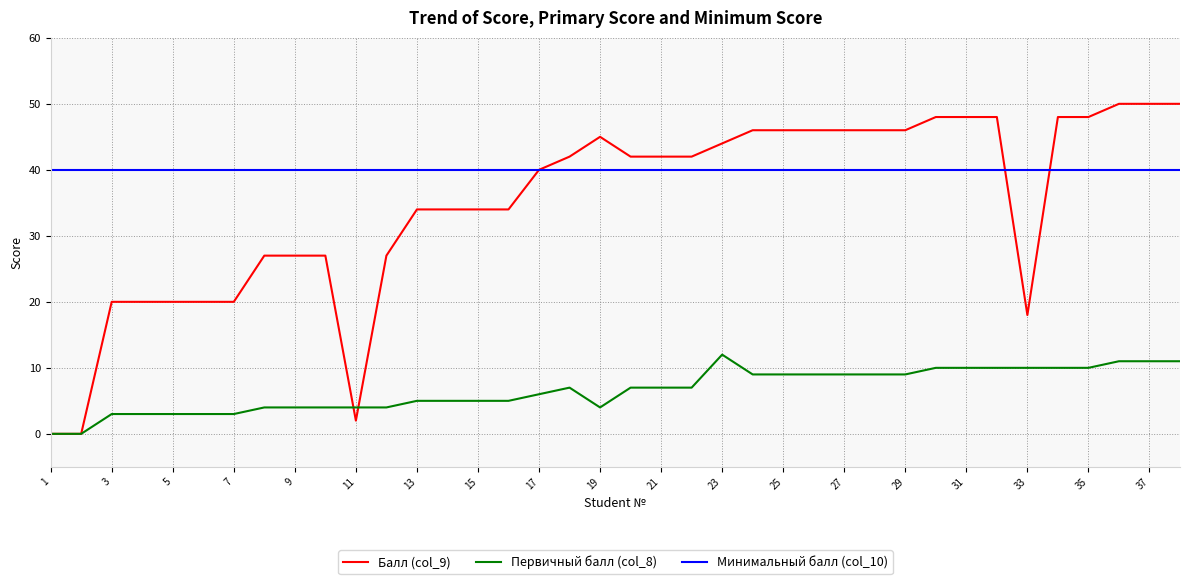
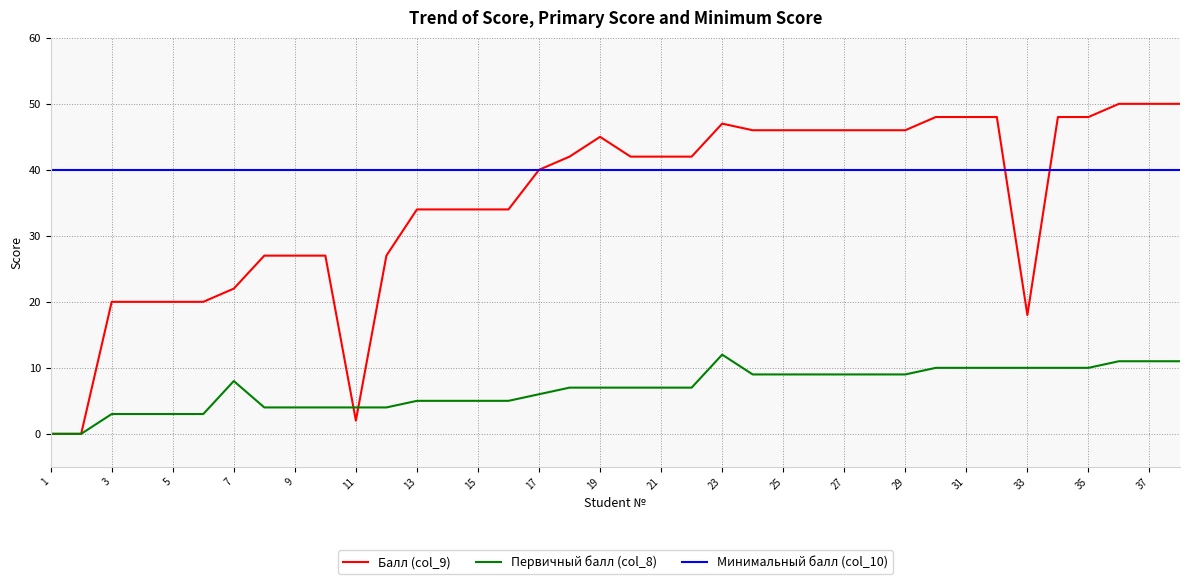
Балл (col_9), 7: 20 -> 22
Первичный балл (col_8), 7: 3 -> 8
Первичный балл (col_8), 19: 4 -> 7
Балл (col_9), 23: 44 -> 47
